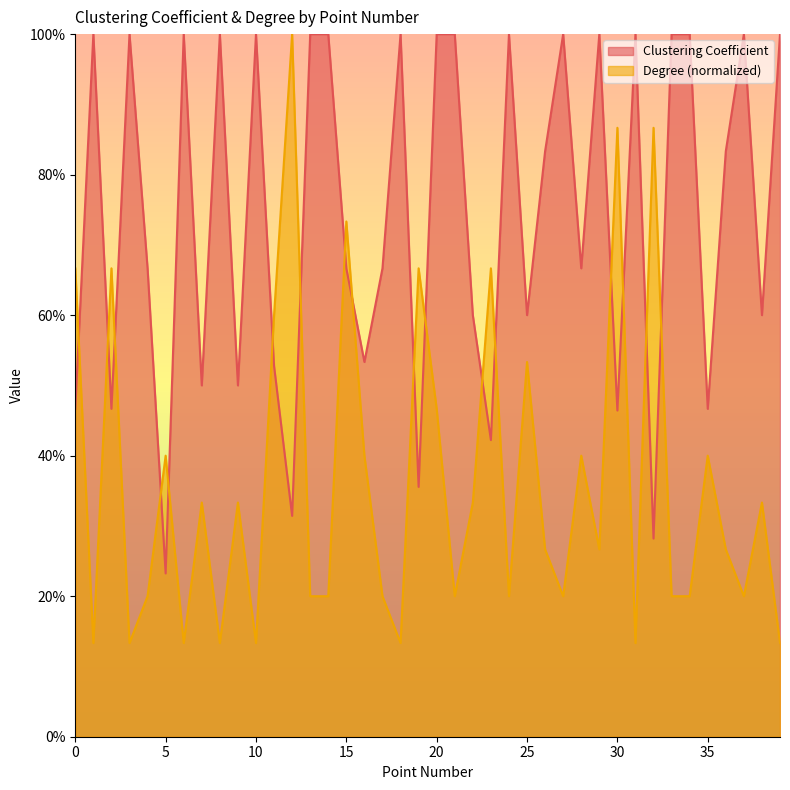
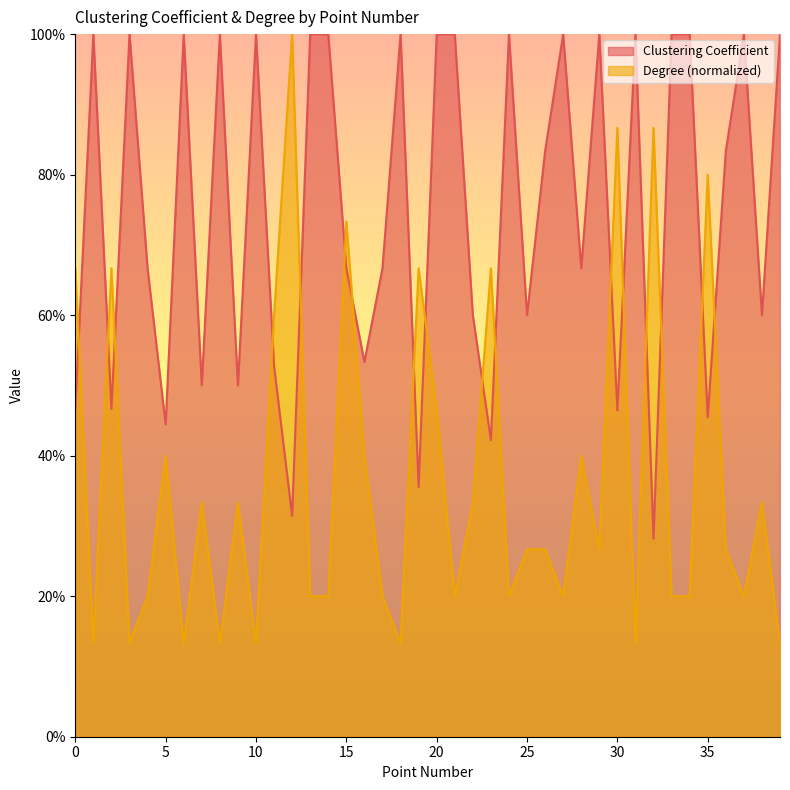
Clustering Coefficient, 5: 23% -> 44%
Degree (normalized), 25: 53% -> 27%
Clustering Coefficient, 35: 47% -> 45%
Degree (normalized), 35: 40% -> 80%
